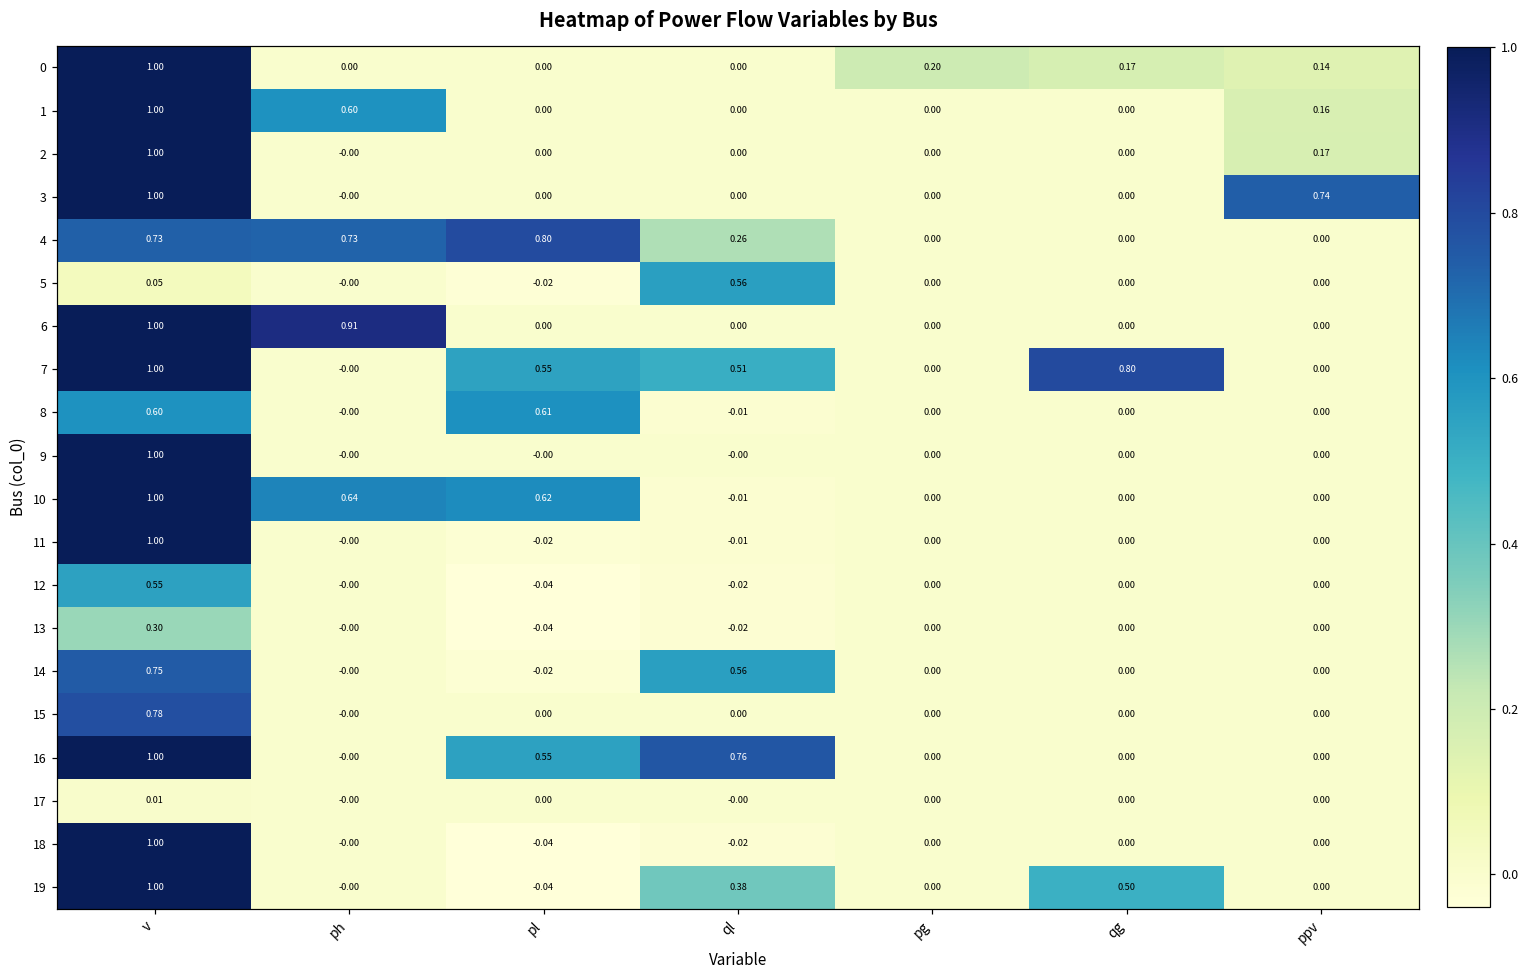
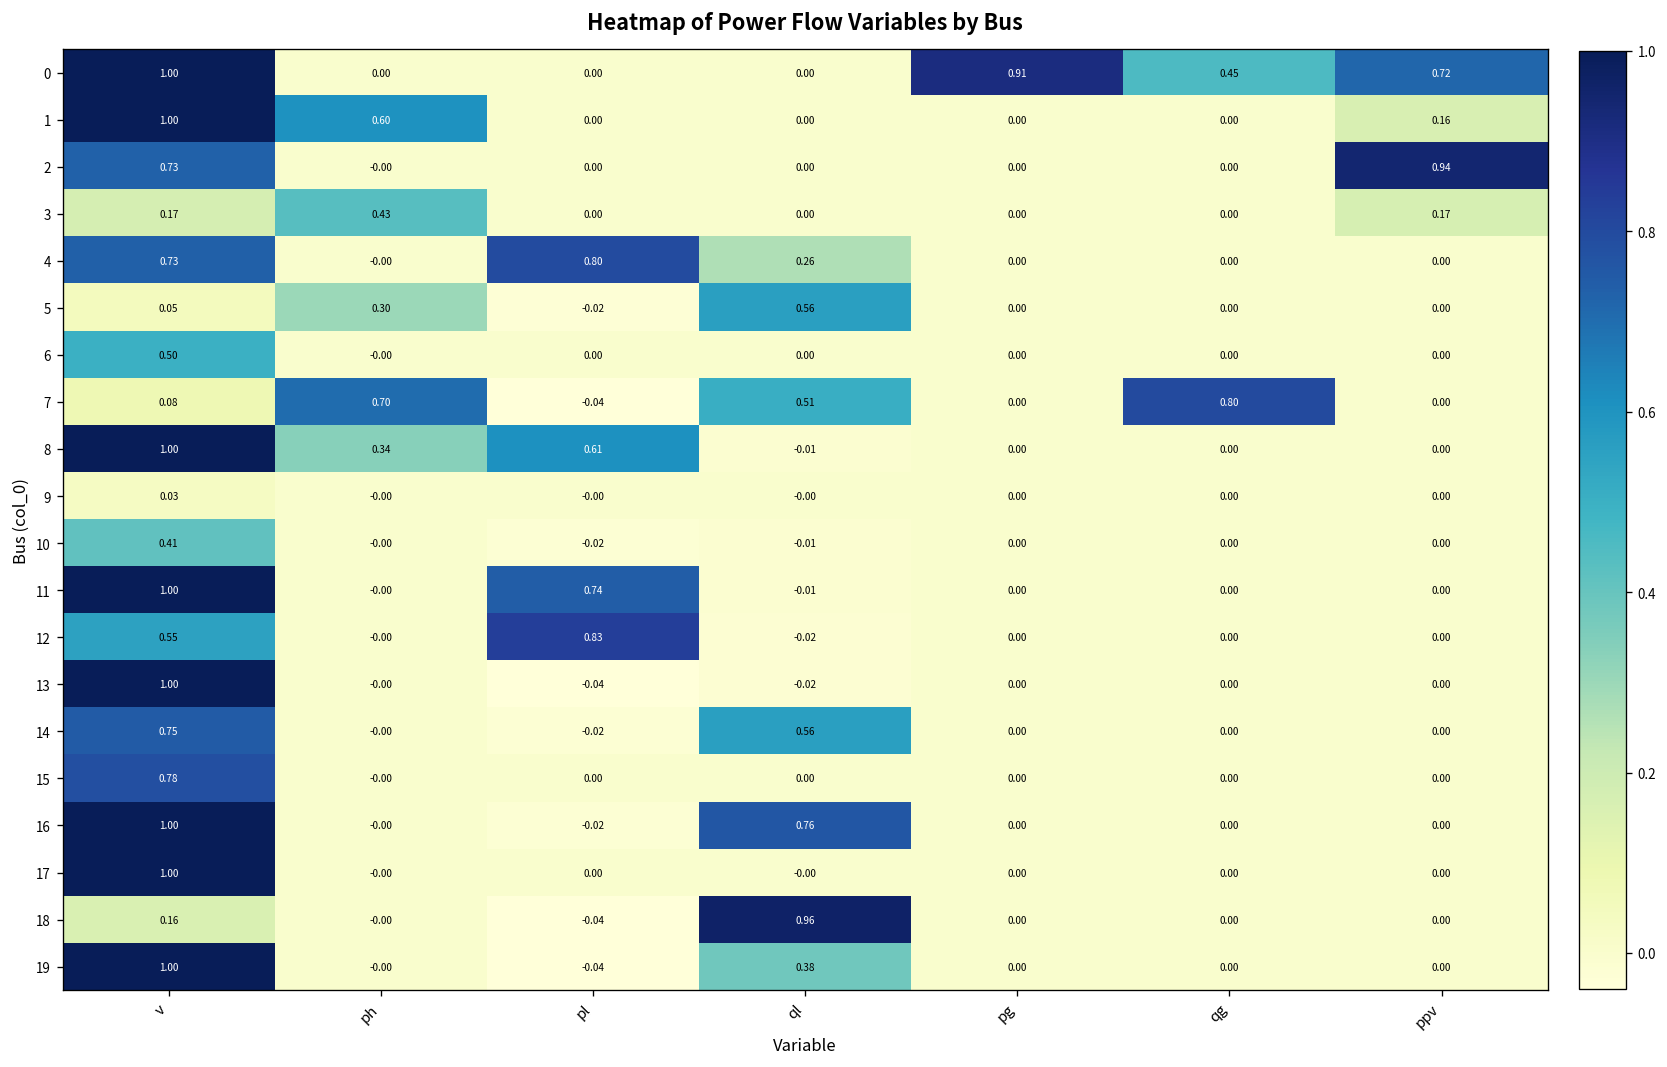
0, pg: 0.20 -> 0.91
0, qg: 0.17 -> 0.45
0, ppv: 0.14 -> 0.72
2, v: 1.00 -> 0.73
2, ppv: 0.17 -> 0.94
3, v: 1.00 -> 0.17
3, ph: -0.00 -> 0.43
3, ppv: 0.74 -> 0.17
4, ph: 0.73 -> -0.00
5, ph: -0.00 -> 0.30
6, v: 1.00 -> 0.50
6, ph: 0.91 -> -0.00
7, v: 1.00 -> 0.08
7, ph: -0.00 -> 0.70
7, pl: 0.55 -> -0.04
8, v: 0.60 -> 1.00
8, ph: -0.00 -> 0.34
9, v: 1.00 -> 0.03
10, v: 1.00 -> 0.41
10, ph: 0.64 -> -0.00
10, pl: 0.62 -> -0.02
11, pl: -0.02 -> 0.74
12, pl: -0.04 -> 0.83
13, v: 0.30 -> 1.00
16, pl: 0.55 -> -0.02
17, v: 0.01 -> 1.00
18, v: 1.00 -> 0.16
18, ql: -0.02 -> 0.96
19, qg: 0.50 -> 0.00
